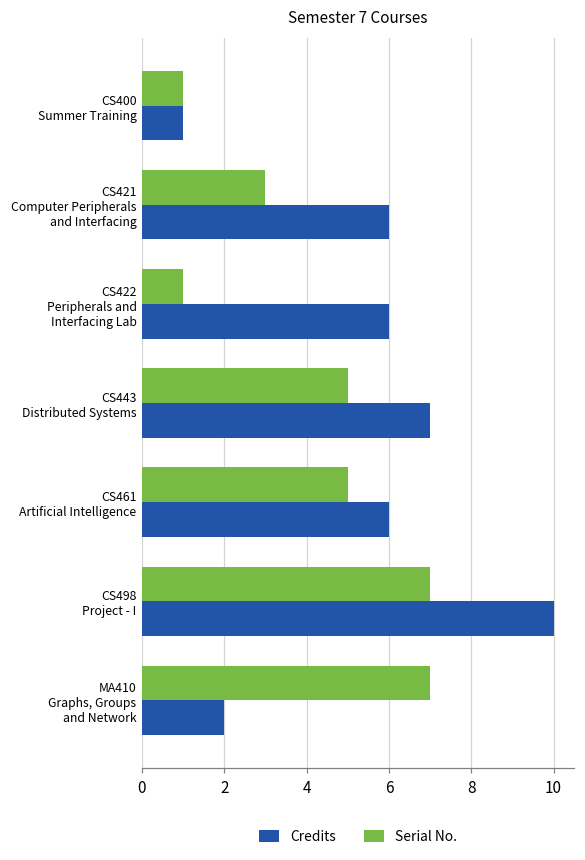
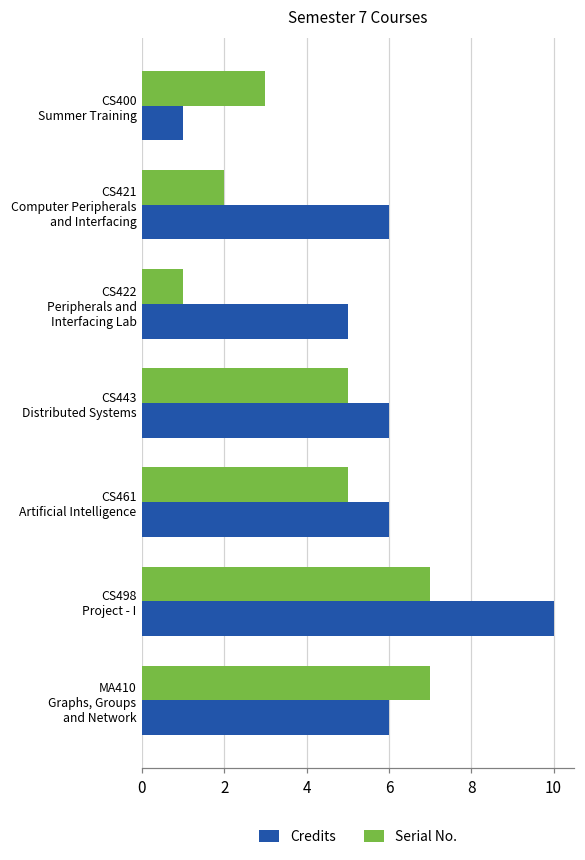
Serial No., CS400 Summer Training: 1 -> 3
Serial No., CS421 Computer Peripherals and Interfacing: 3 -> 2
Credits, CS422 Peripherals and Interfacing Lab: 6 -> 5
Credits, CS443 Distributed Systems: 7 -> 6
Credits, MA410 Graphs, Groups and Network: 2 -> 6
